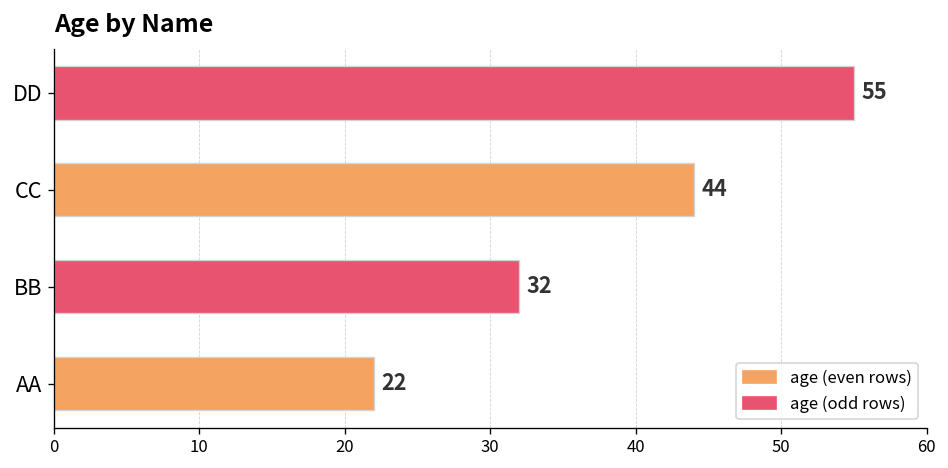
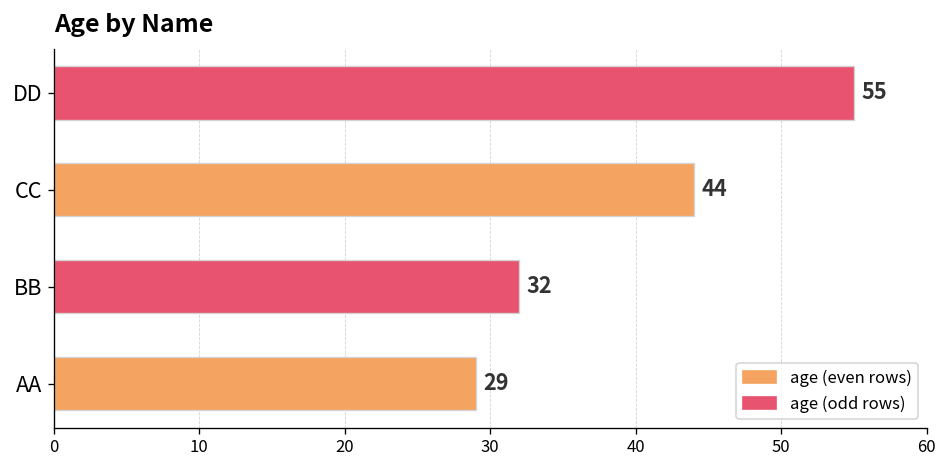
AA: 22 -> 29
